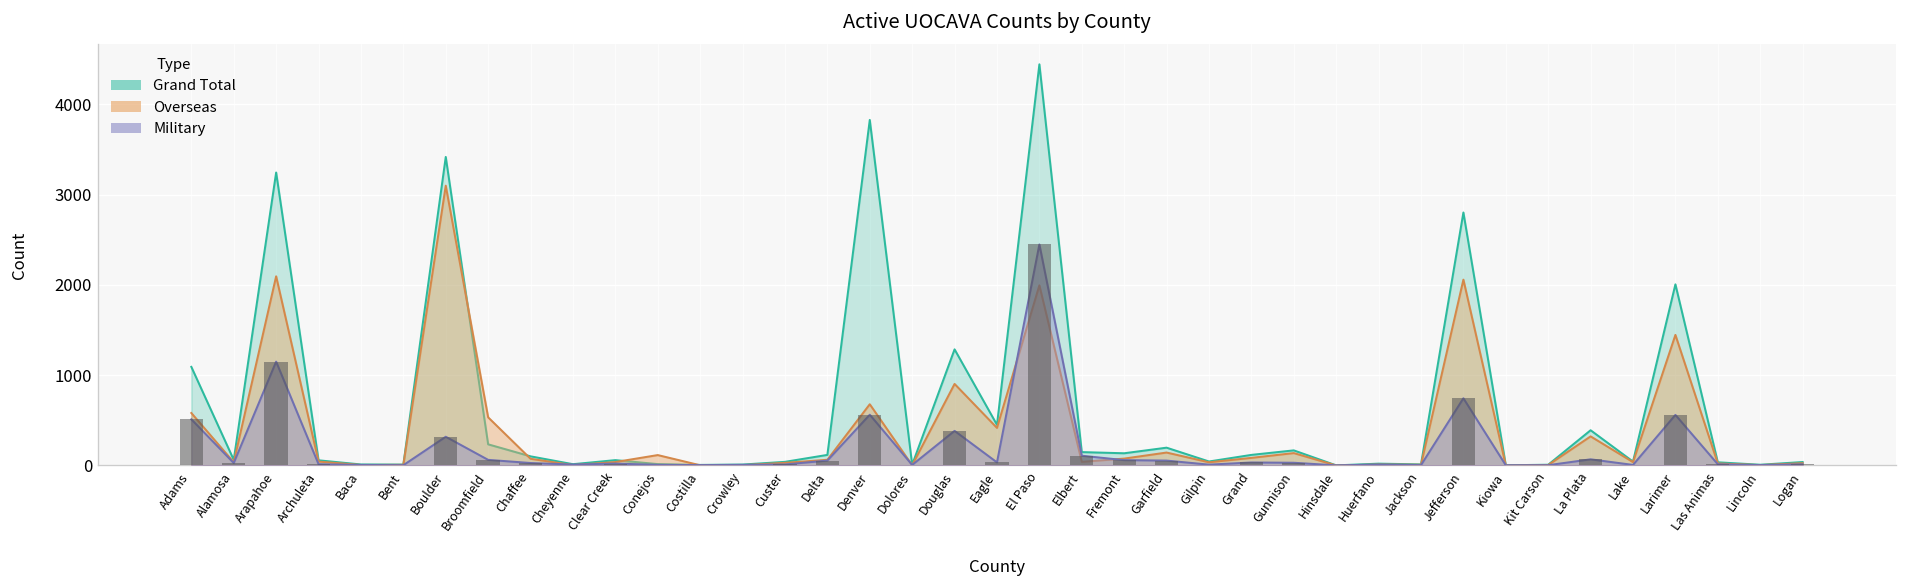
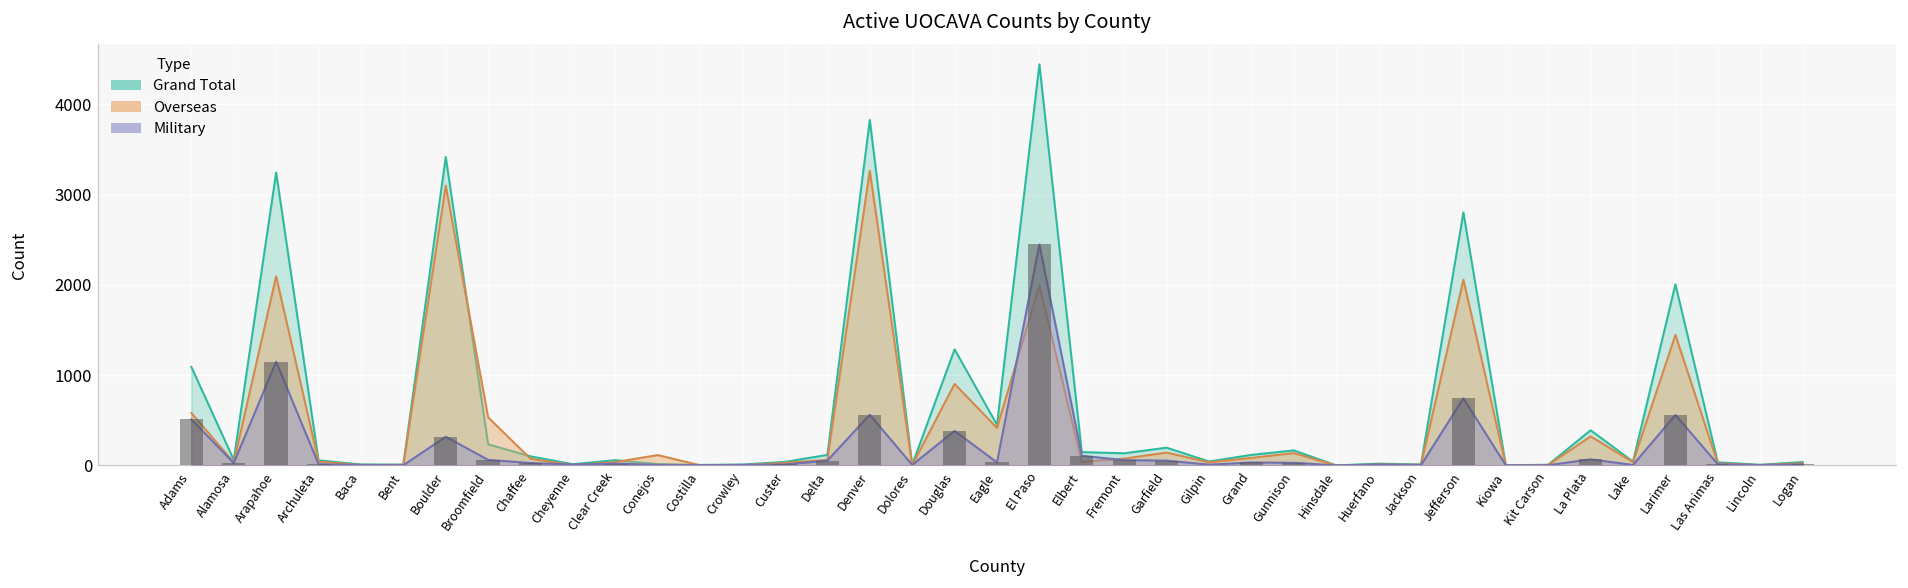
Overseas, Denver: 700 -> 3300
